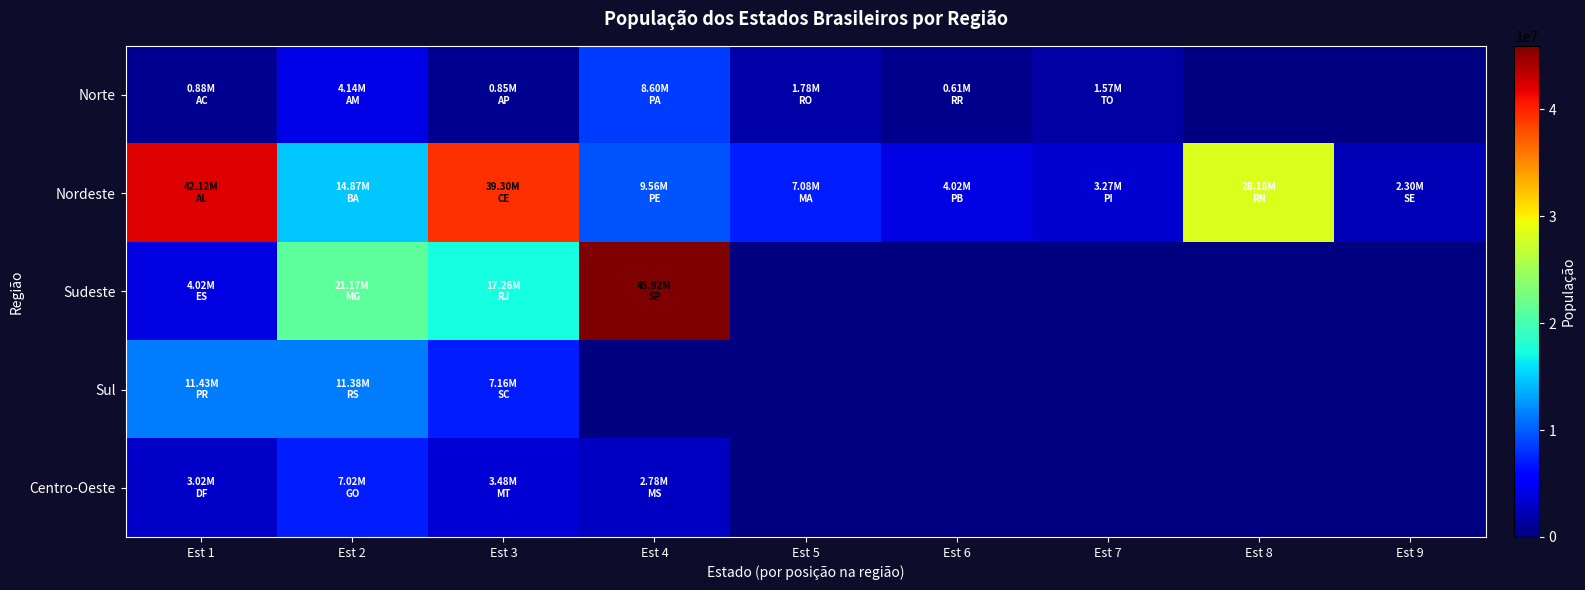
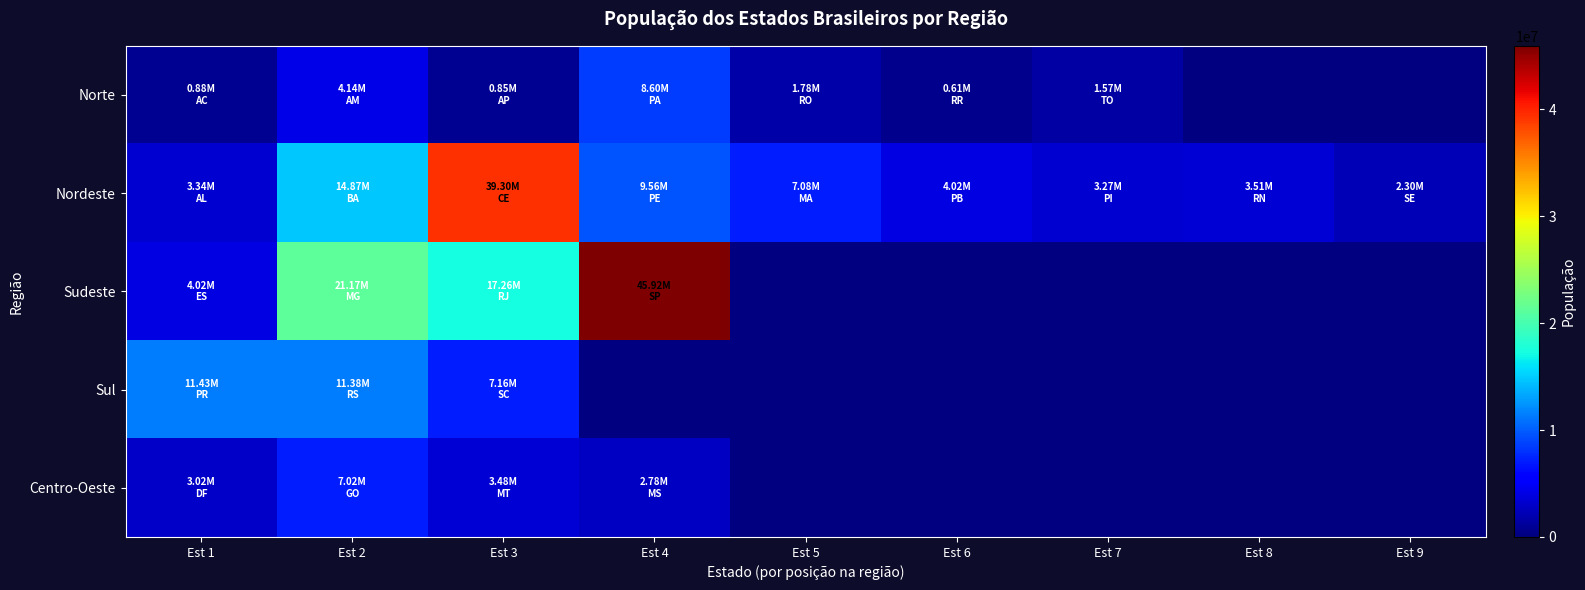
Nordeste, Est 1: 42.12M -> 3.34M
Nordeste, Est 8: 28.18M -> 3.51M
